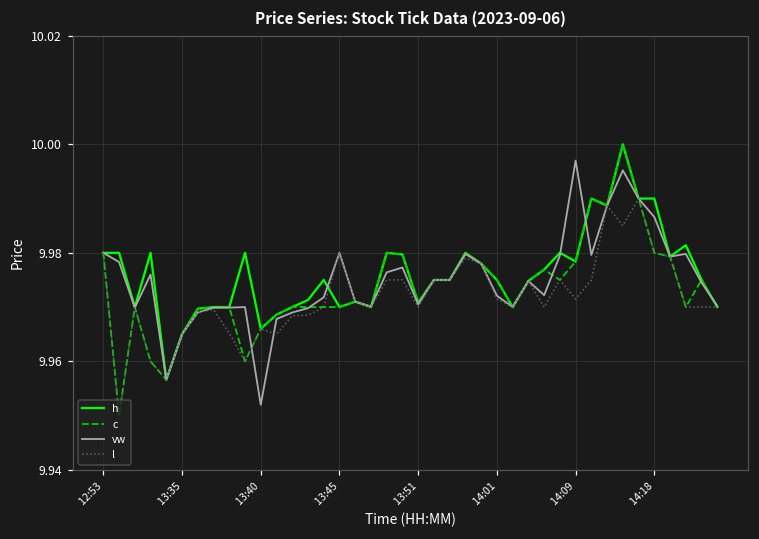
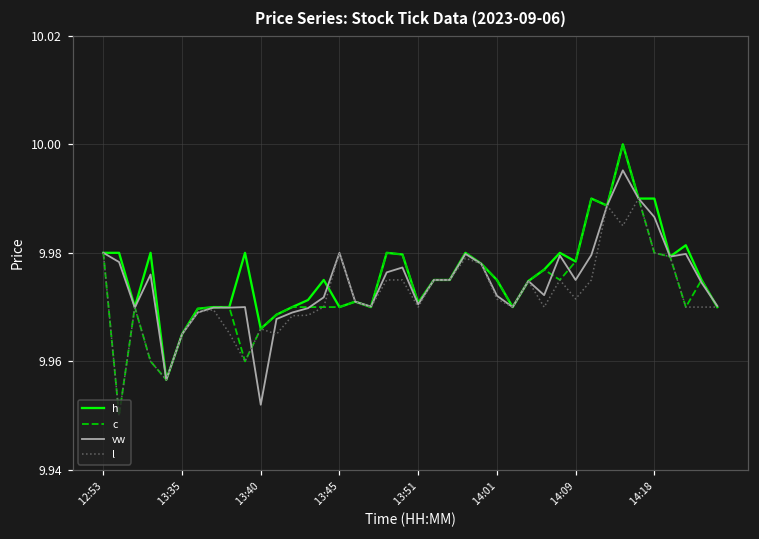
vw, 14:09: 9.997 -> 9.975
